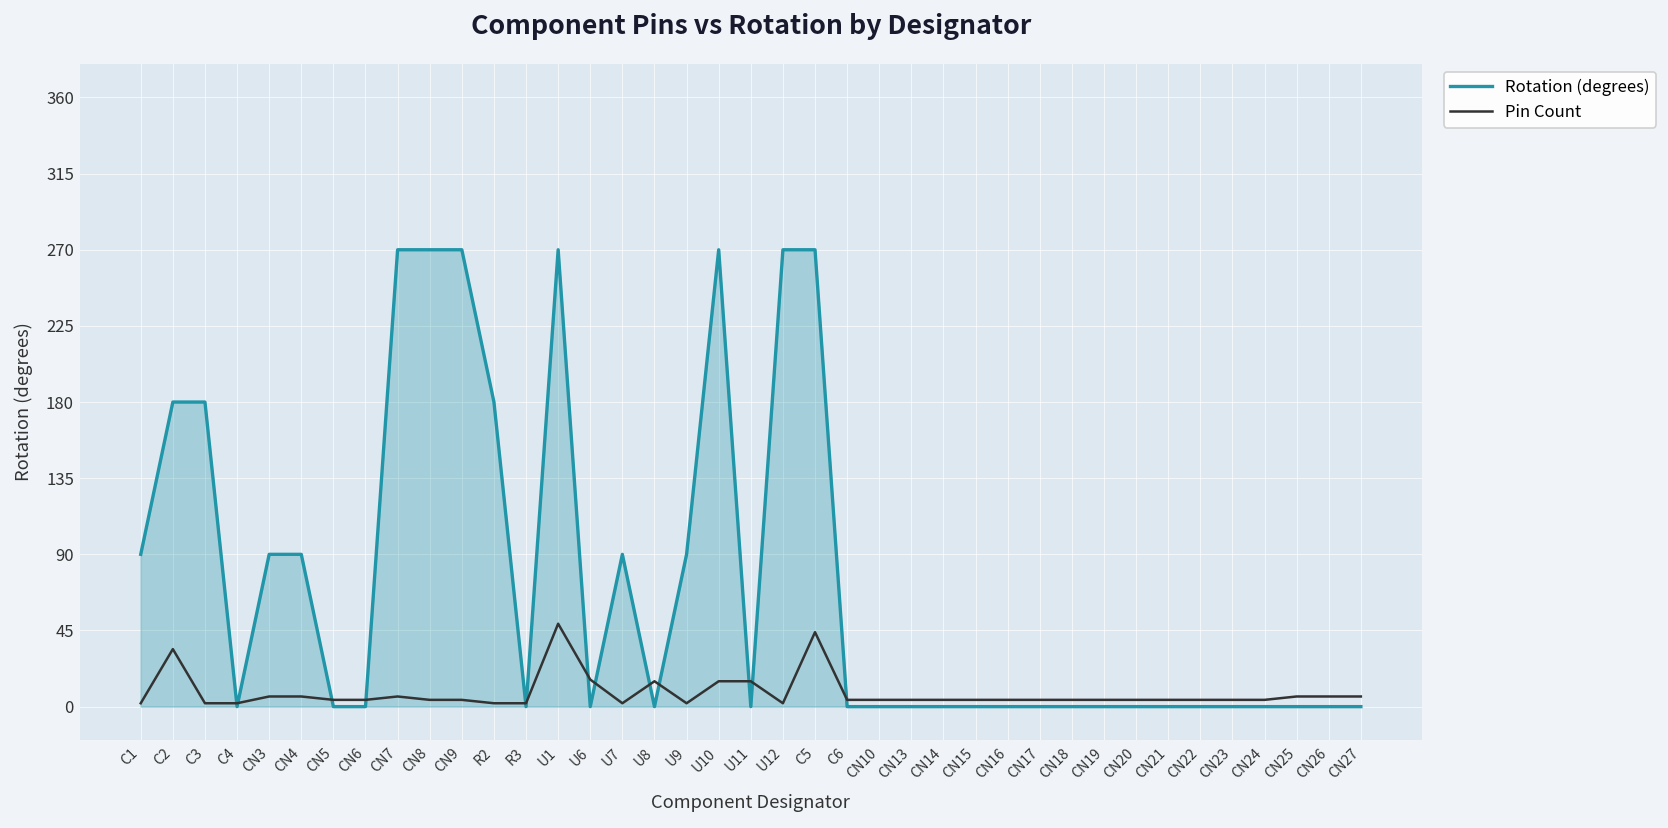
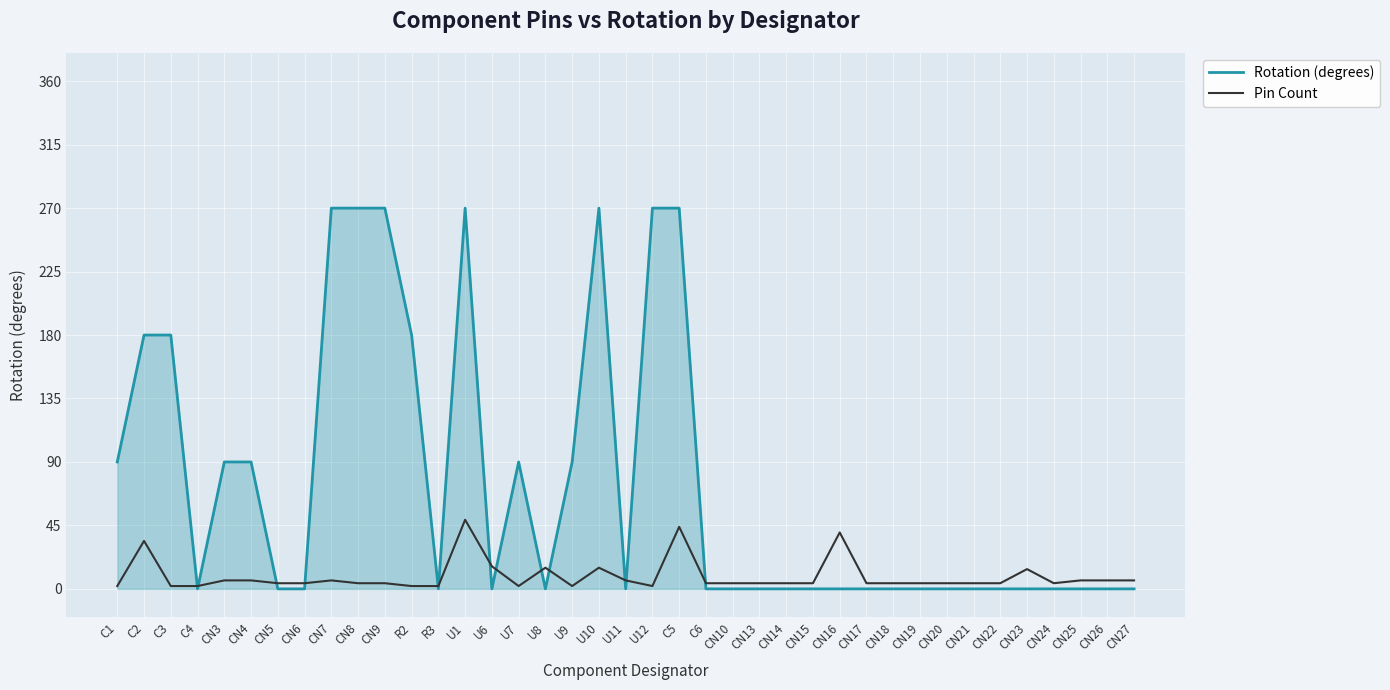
Pin Count, U11: 15 -> 6
Pin Count, CN16: 4 -> 40
Pin Count, CN23: 4 -> 14
